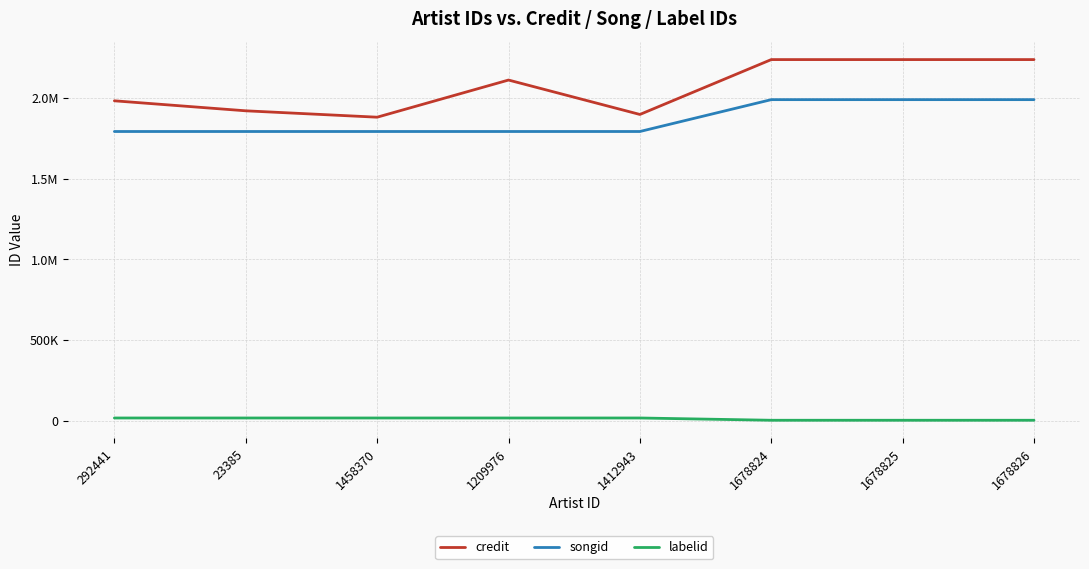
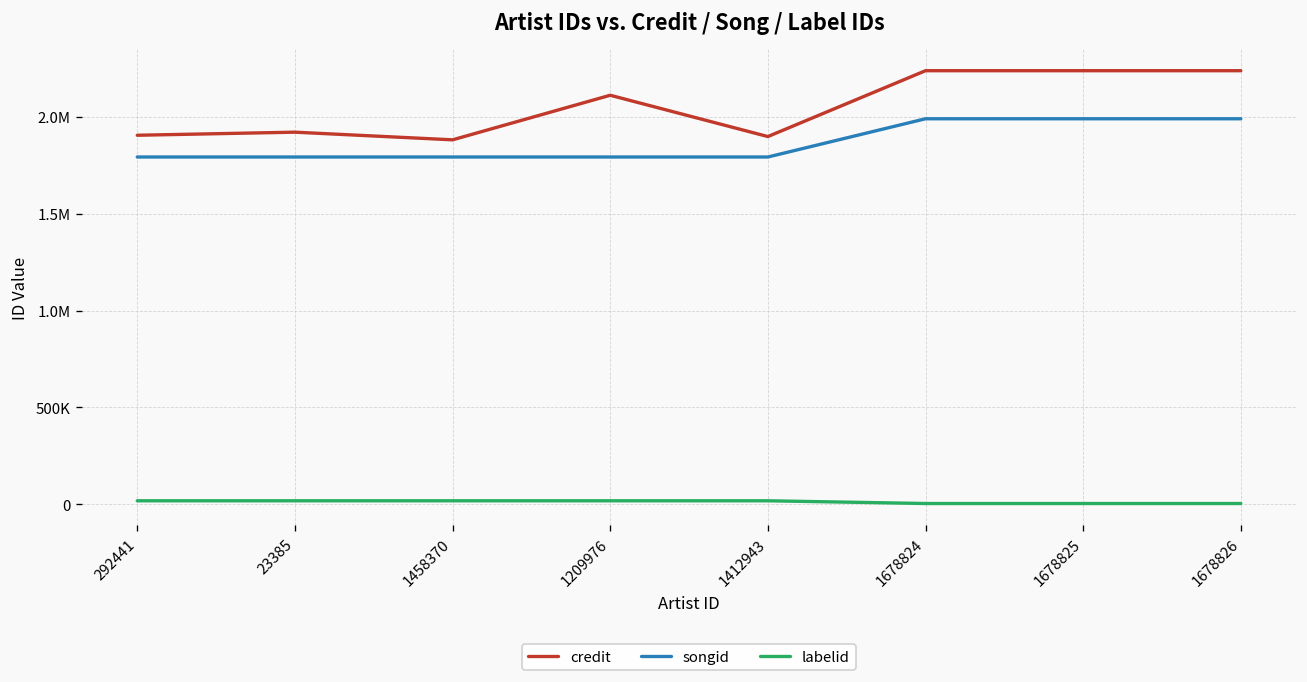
credit, 292441: 1980000 -> 1900000
